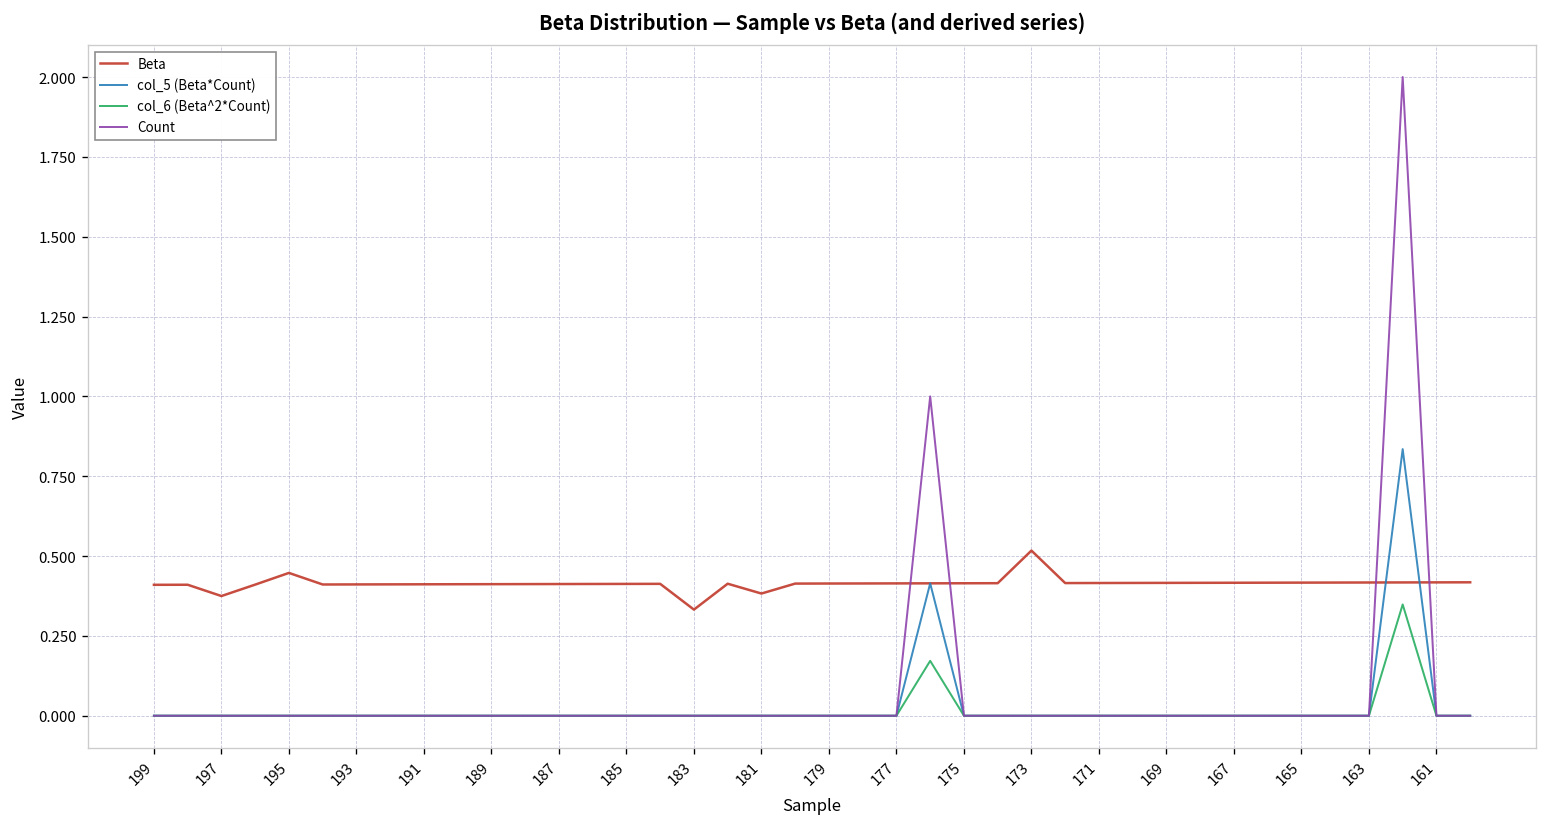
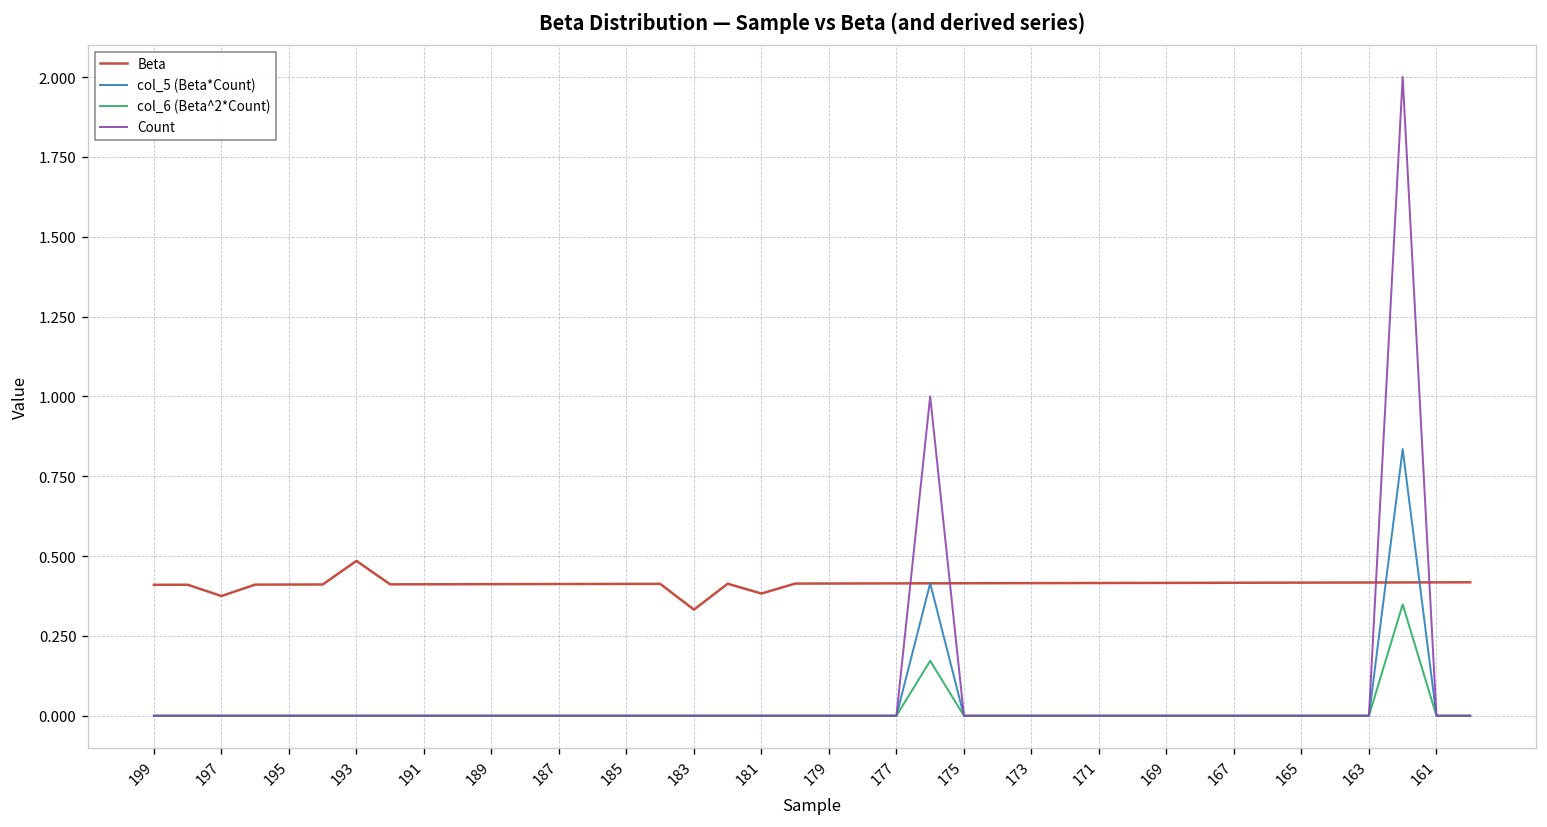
Beta, 195: 0.45 -> 0.41
Beta, 193: 0.41 -> 0.48
Beta, 173: 0.52 -> 0.42
